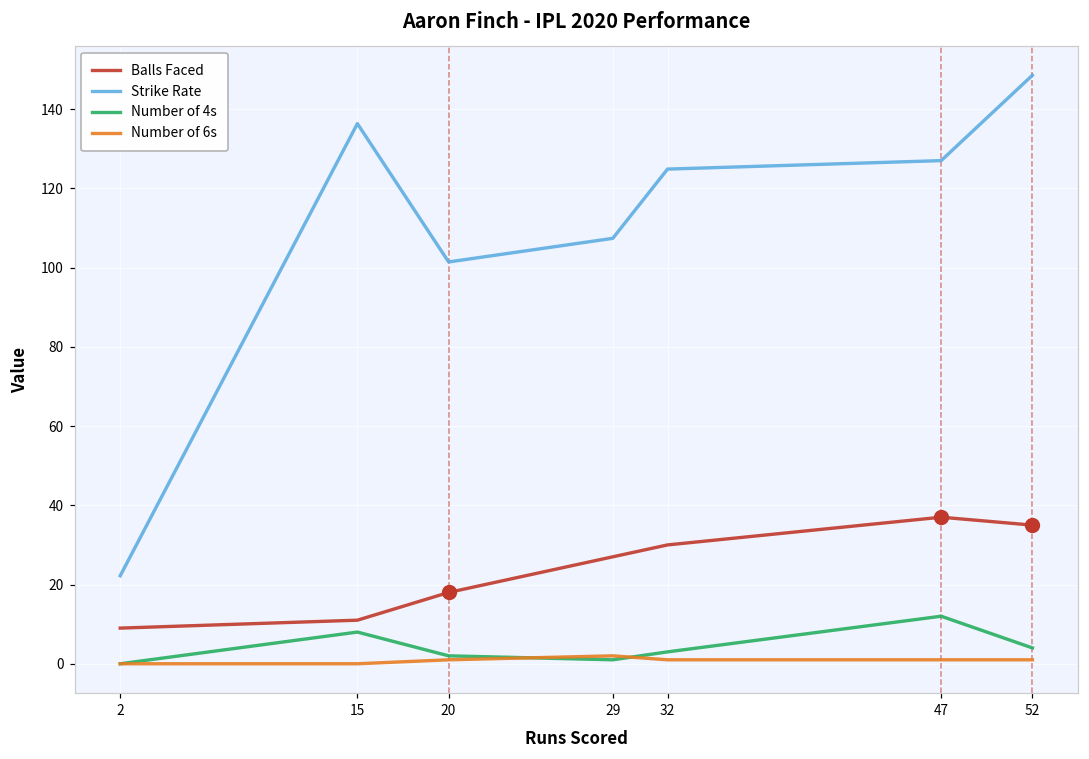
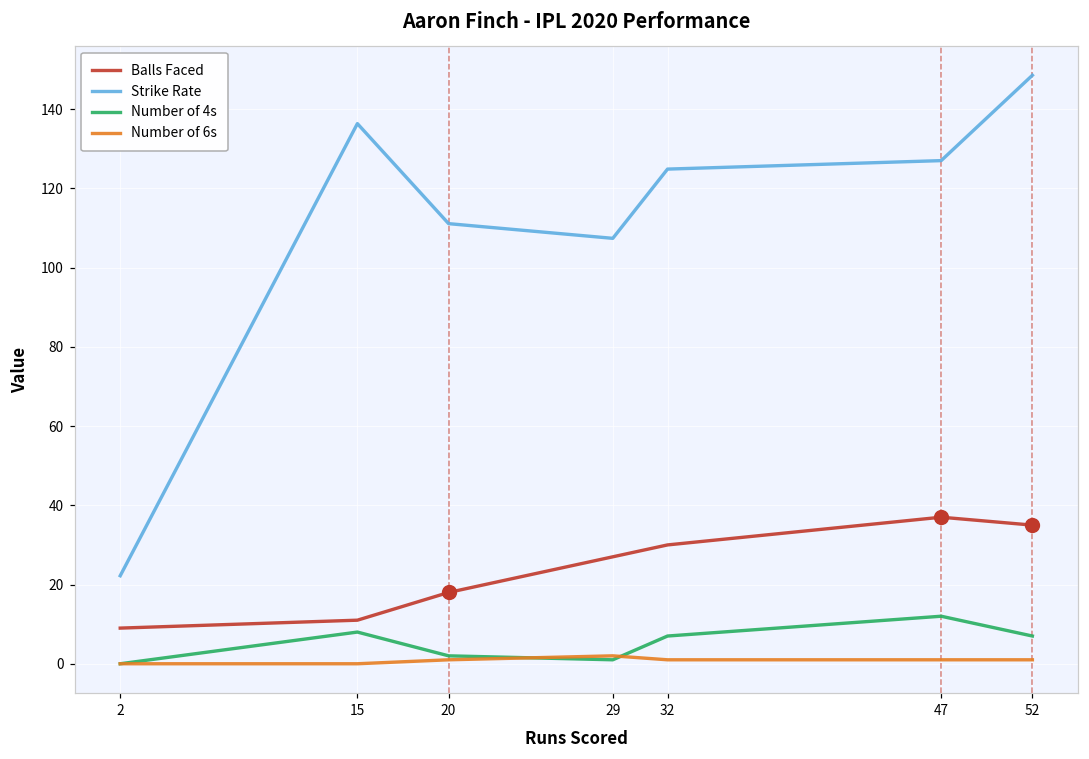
Strike Rate, 20: 101 -> 111
Number of 4s, 32: 3 -> 7
Number of 4s, 52: 4 -> 7
